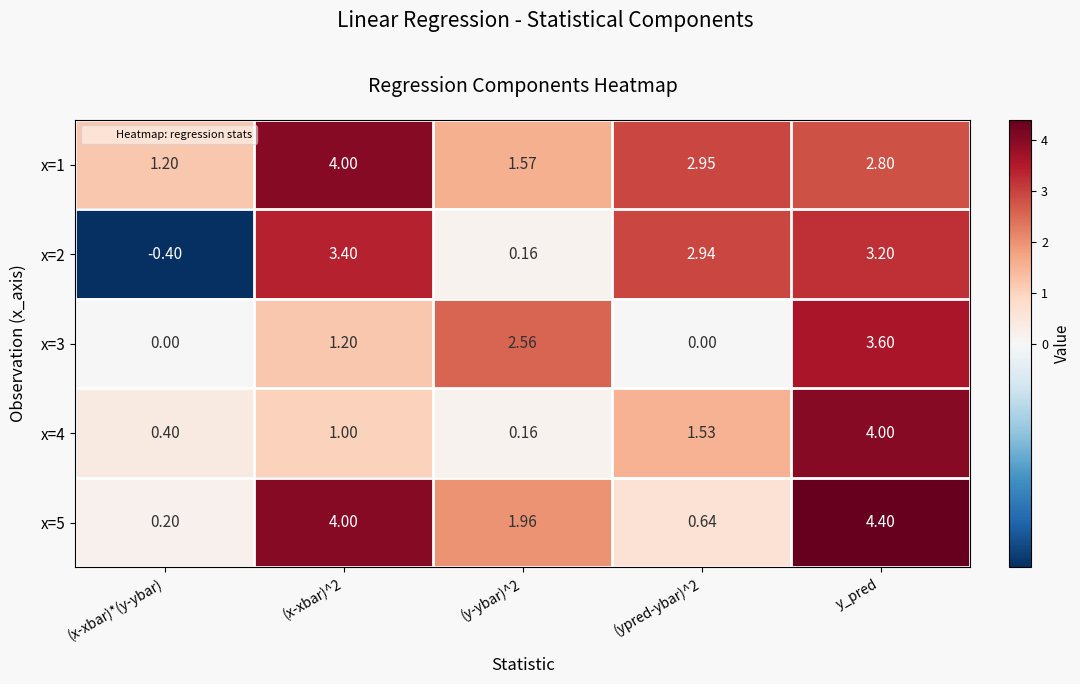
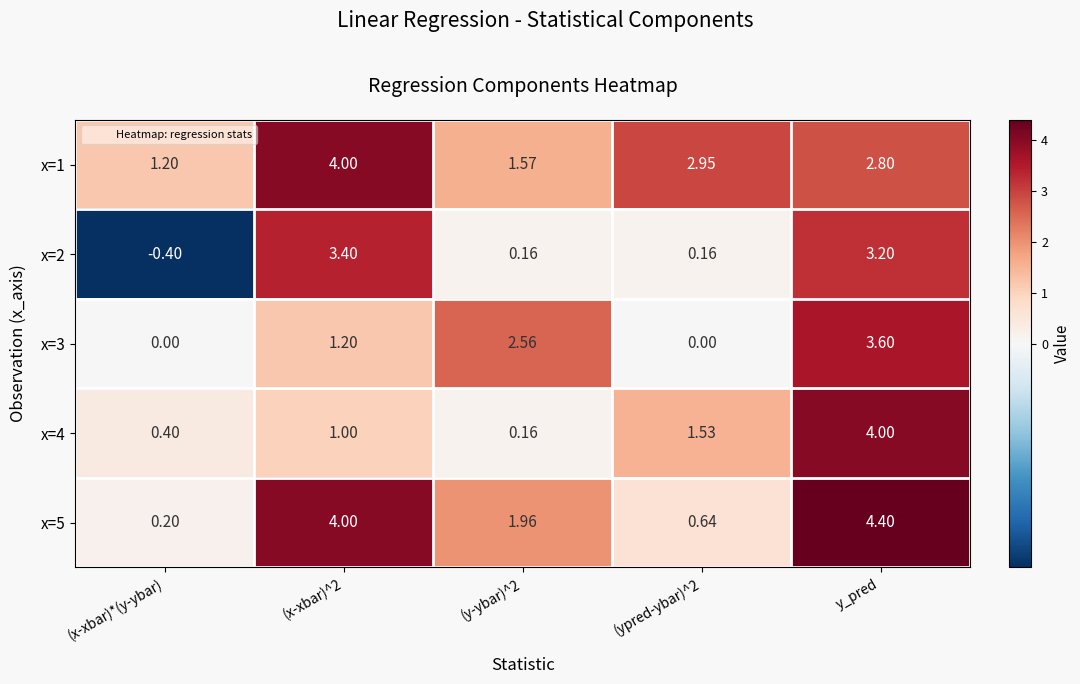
x=2, (ypred-ybar)^2: 2.94 -> 0.16
